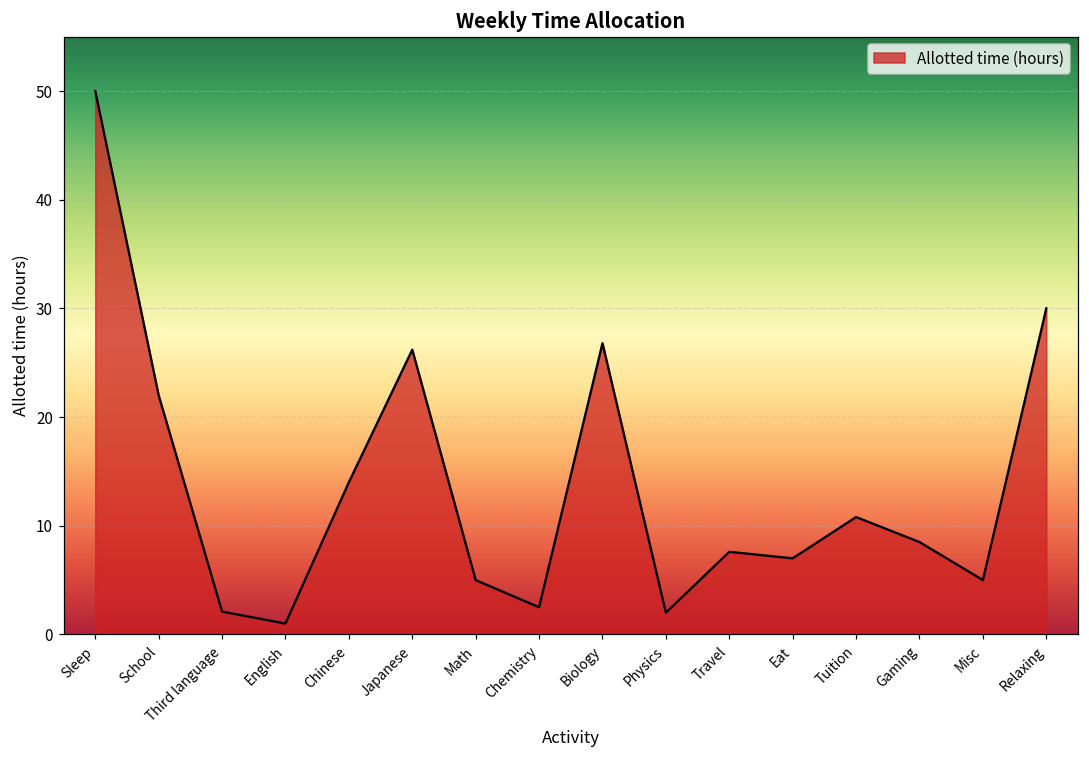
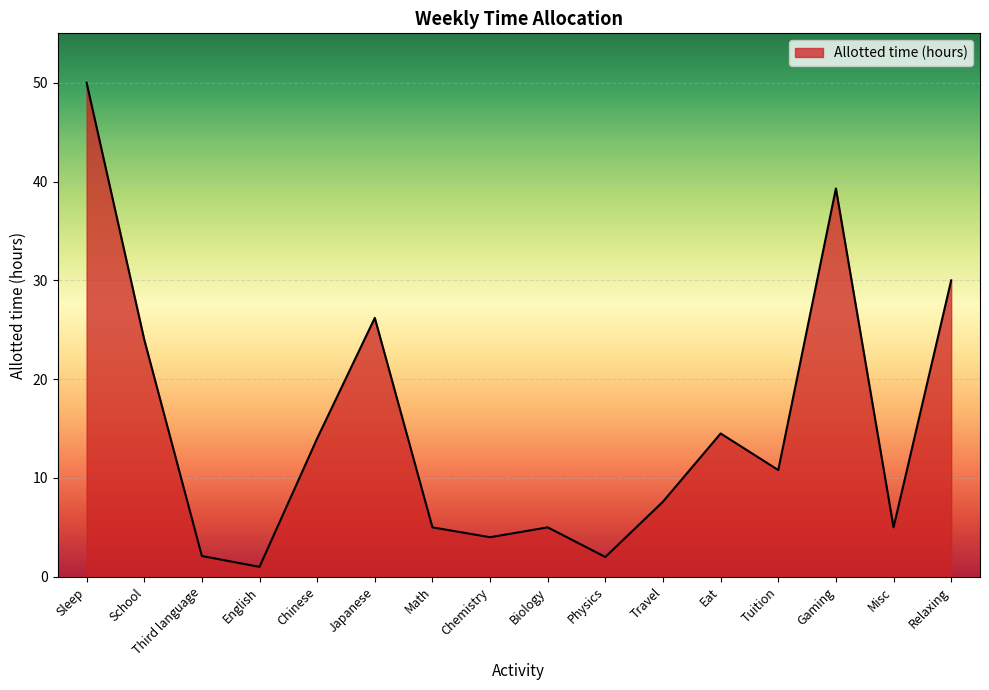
School: 22 -> 24
Chemistry: 3 -> 4
Biology: 27 -> 5
Eat: 7 -> 15
Gaming: 9 -> 39
